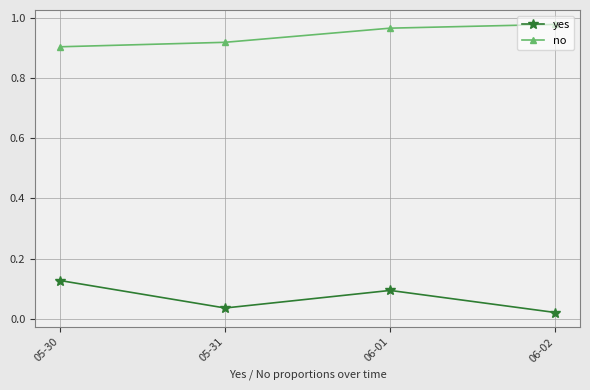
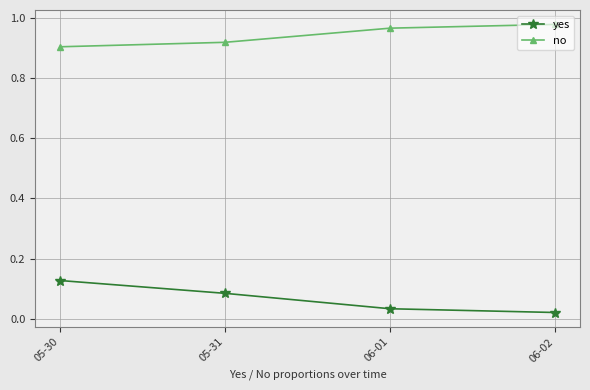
yes, 05-31: 0.04 -> 0.08
yes, 06-01: 0.09 -> 0.03
